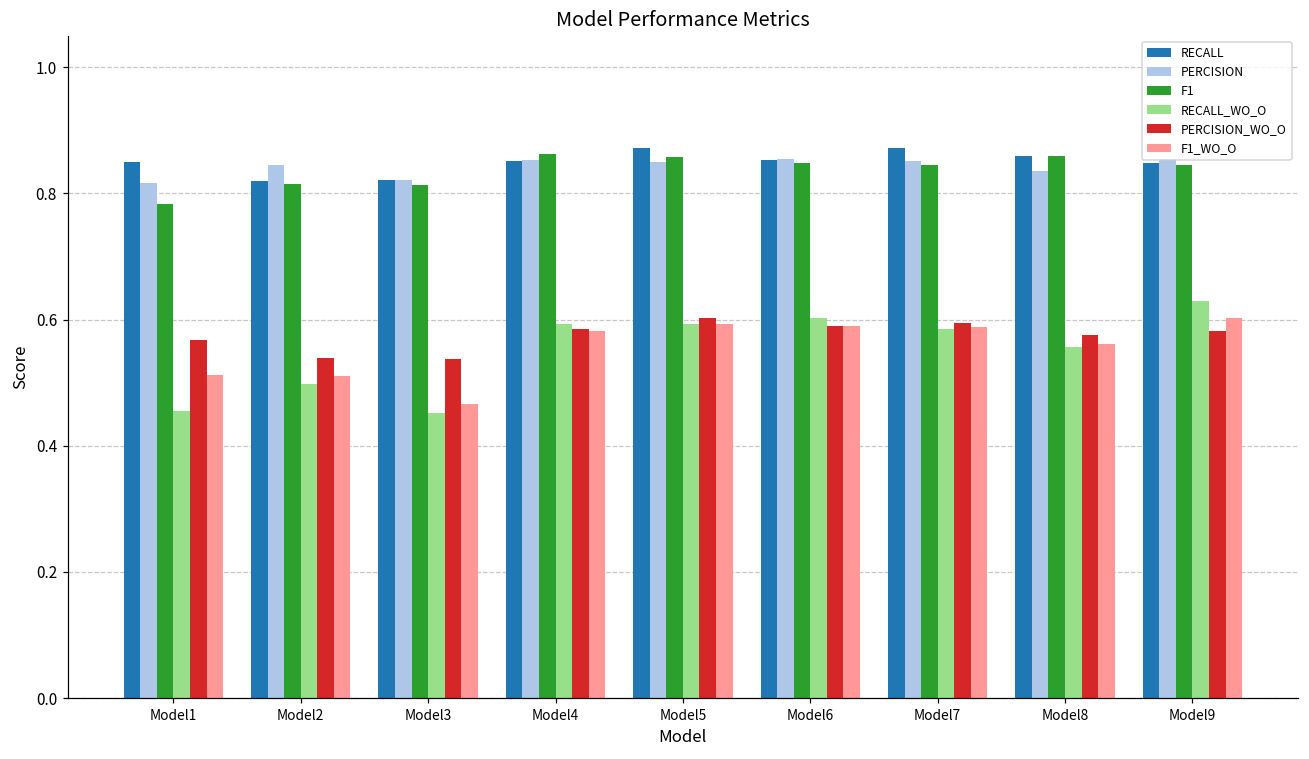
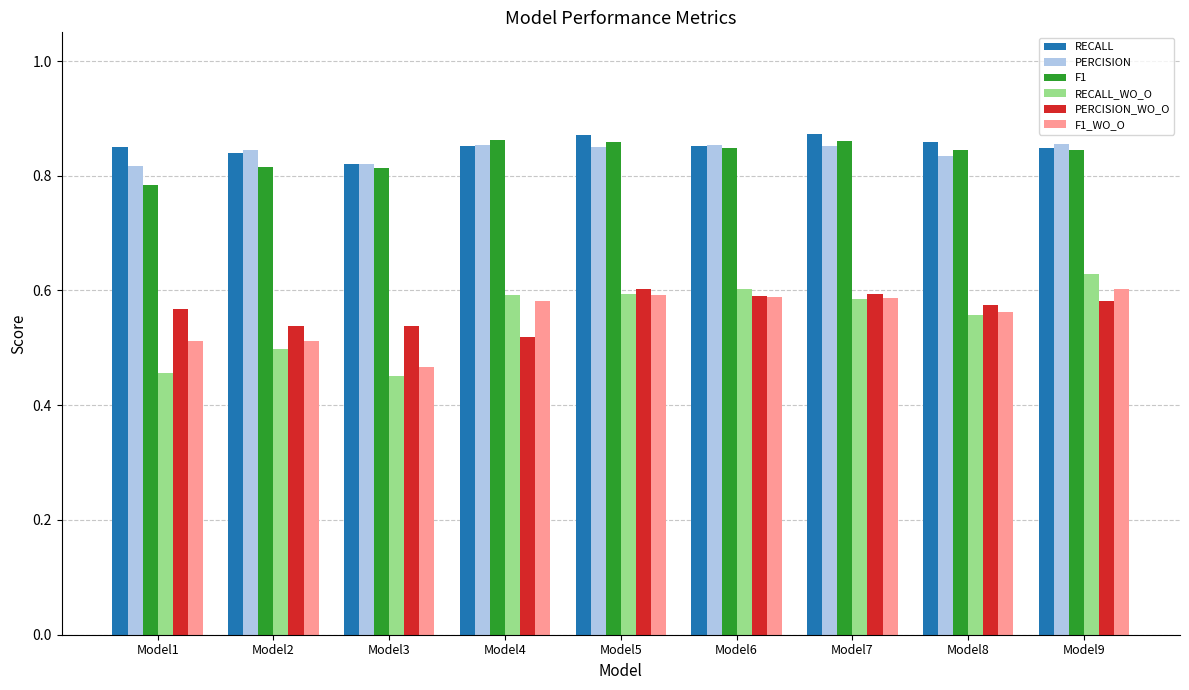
RECALL, Model2: 0.82 -> 0.84
PERCISION_WO_O, Model4: 0.58 -> 0.52
F1, Model7: 0.84 -> 0.86
F1, Model8: 0.86 -> 0.84
